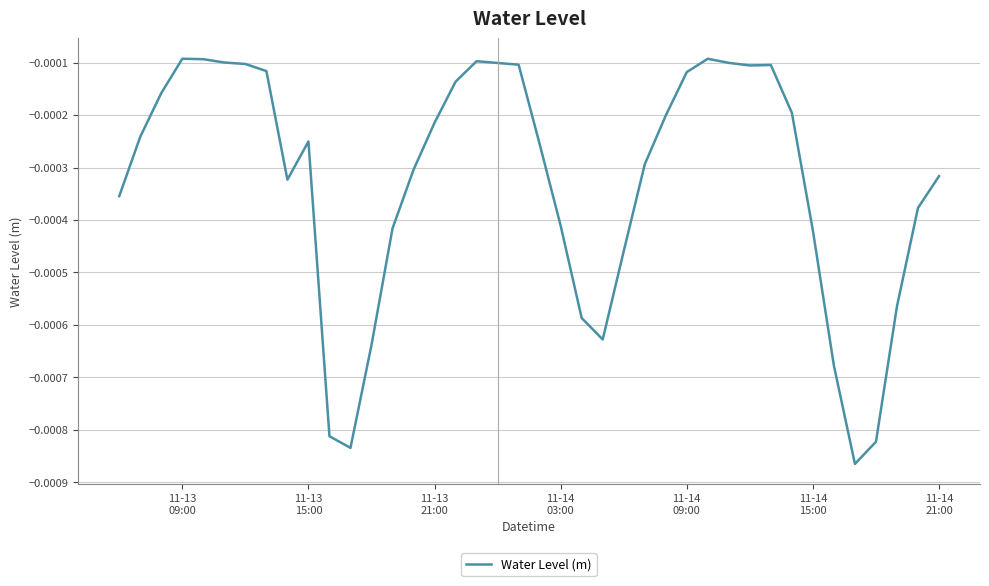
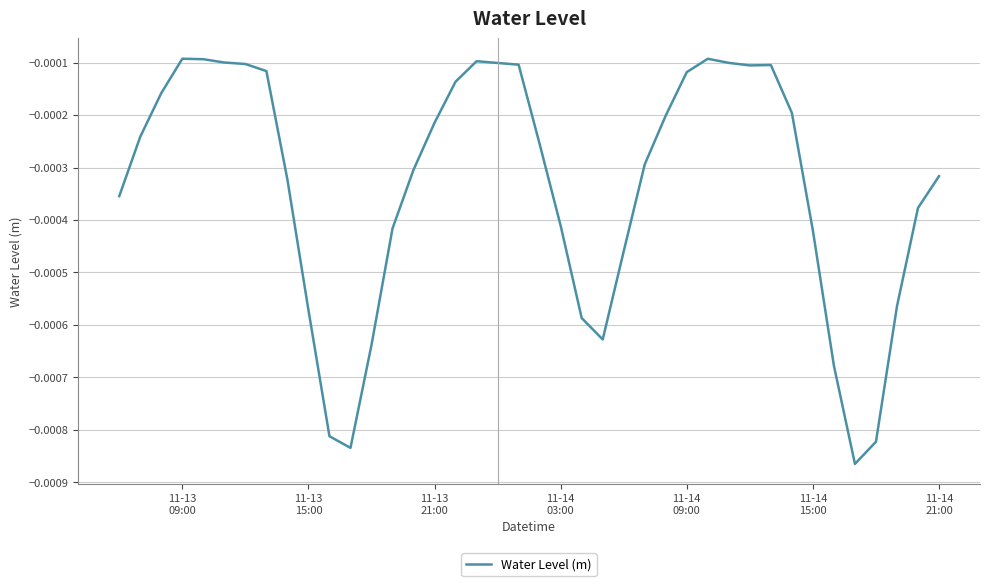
11-13 15:00: -0.00025 -> -0.00057
